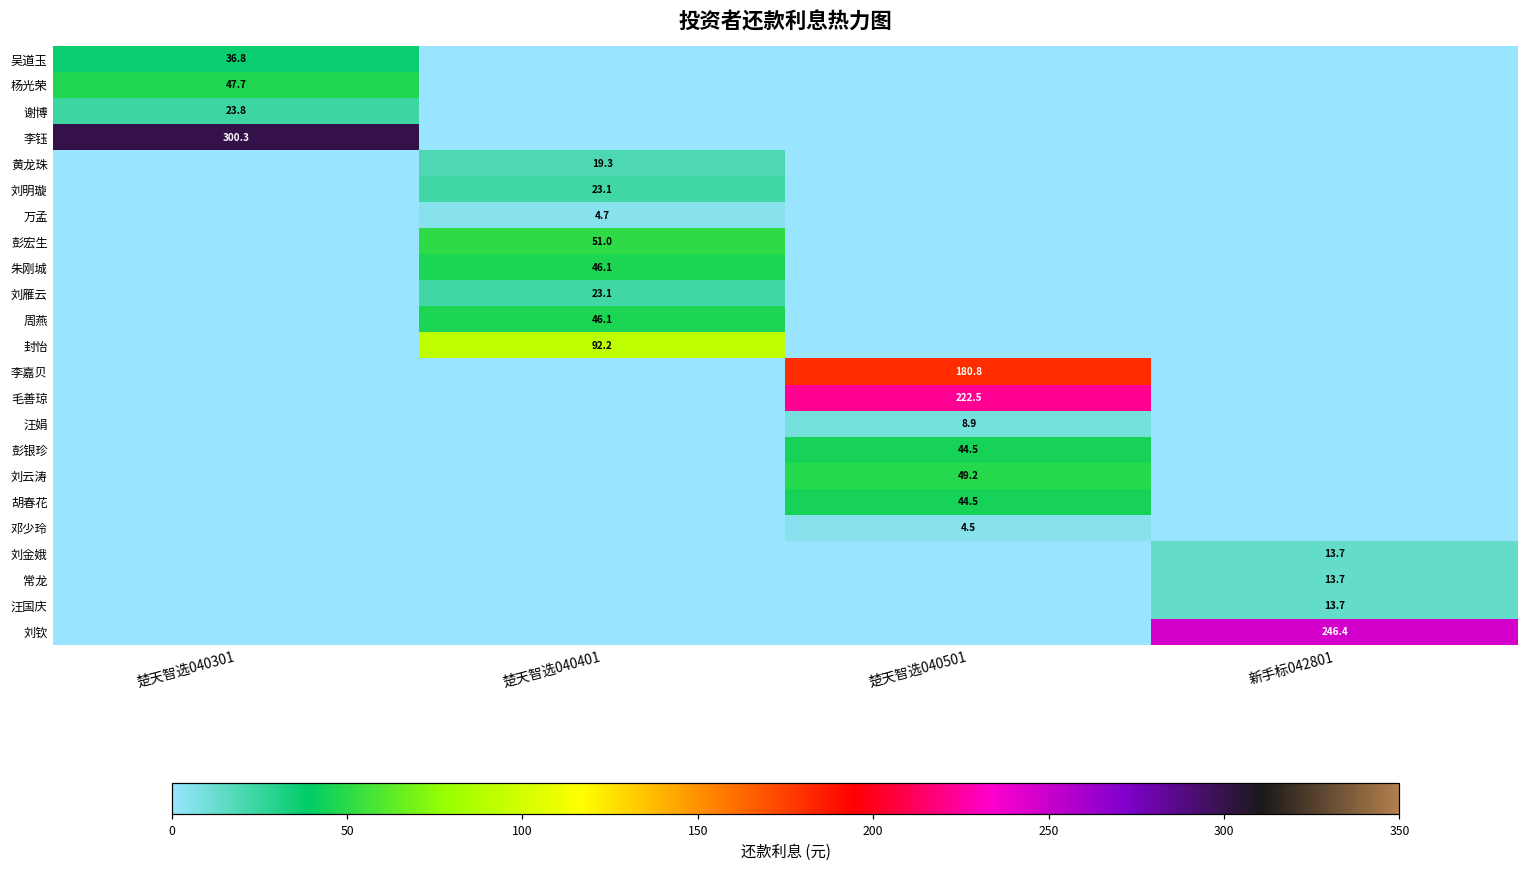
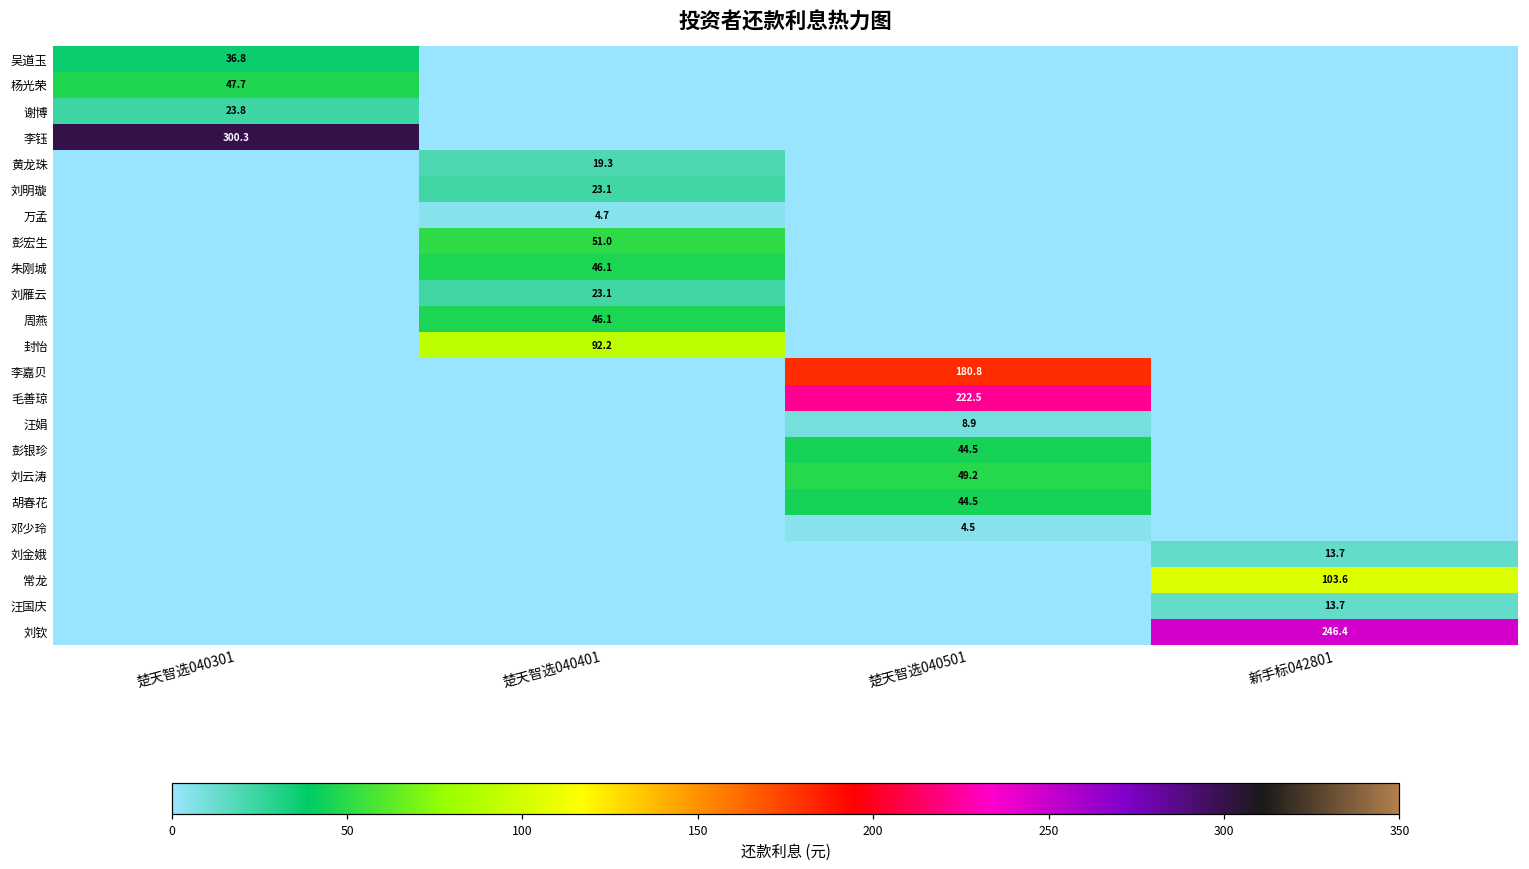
常龙, 新手标042801: 13.7 -> 103.6
